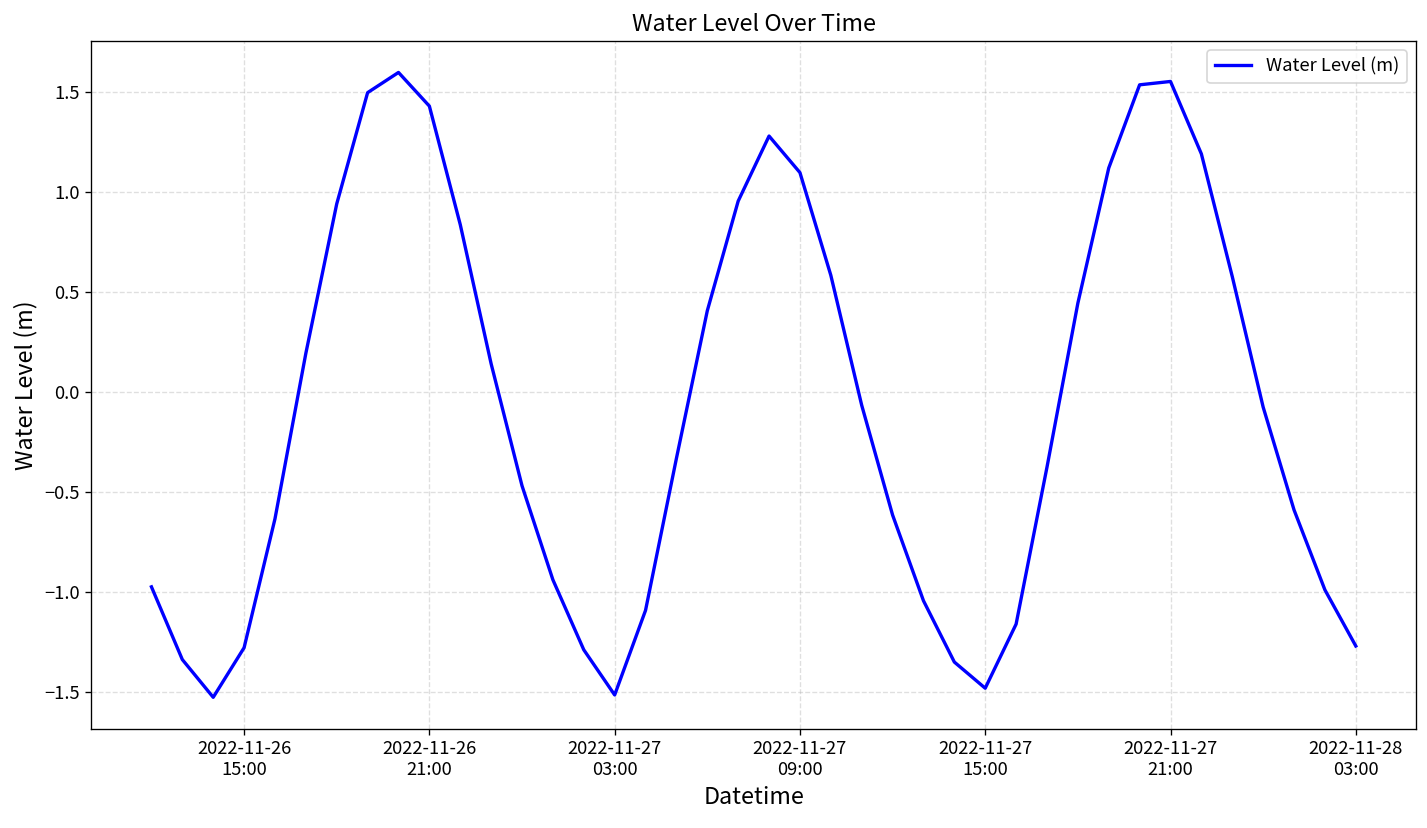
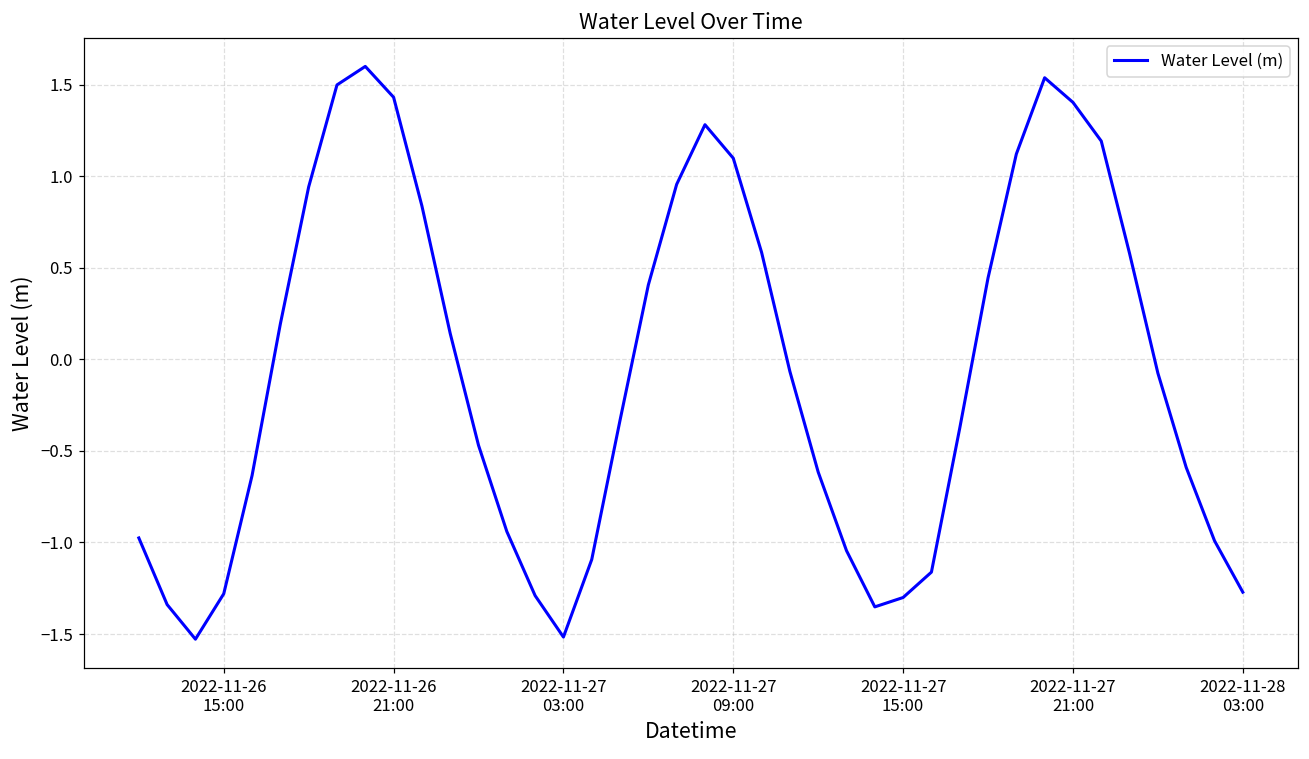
2022-11-27 15:00: -1.48 -> -1.30
2022-11-27 21:00: 1.55 -> 1.40
